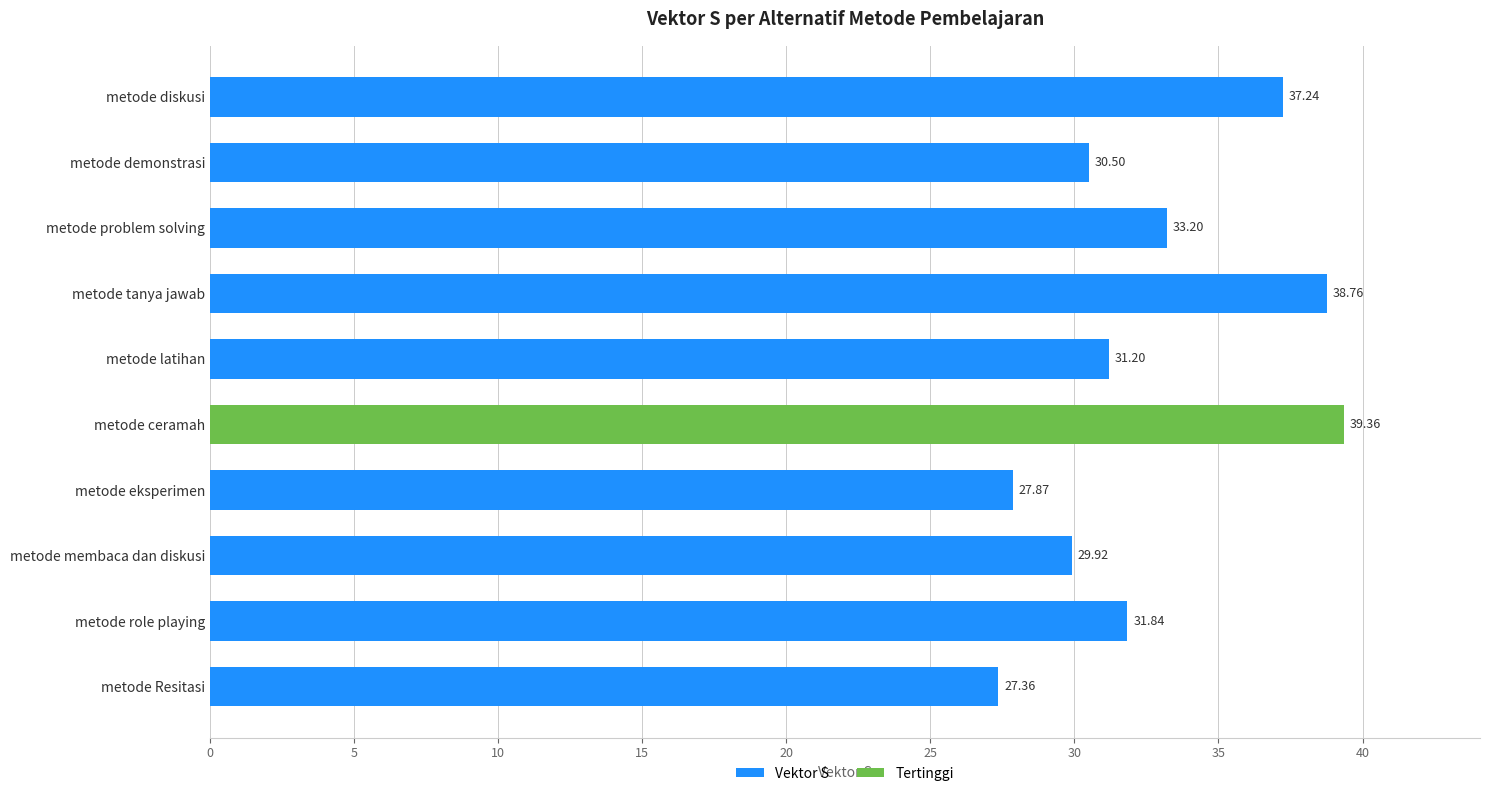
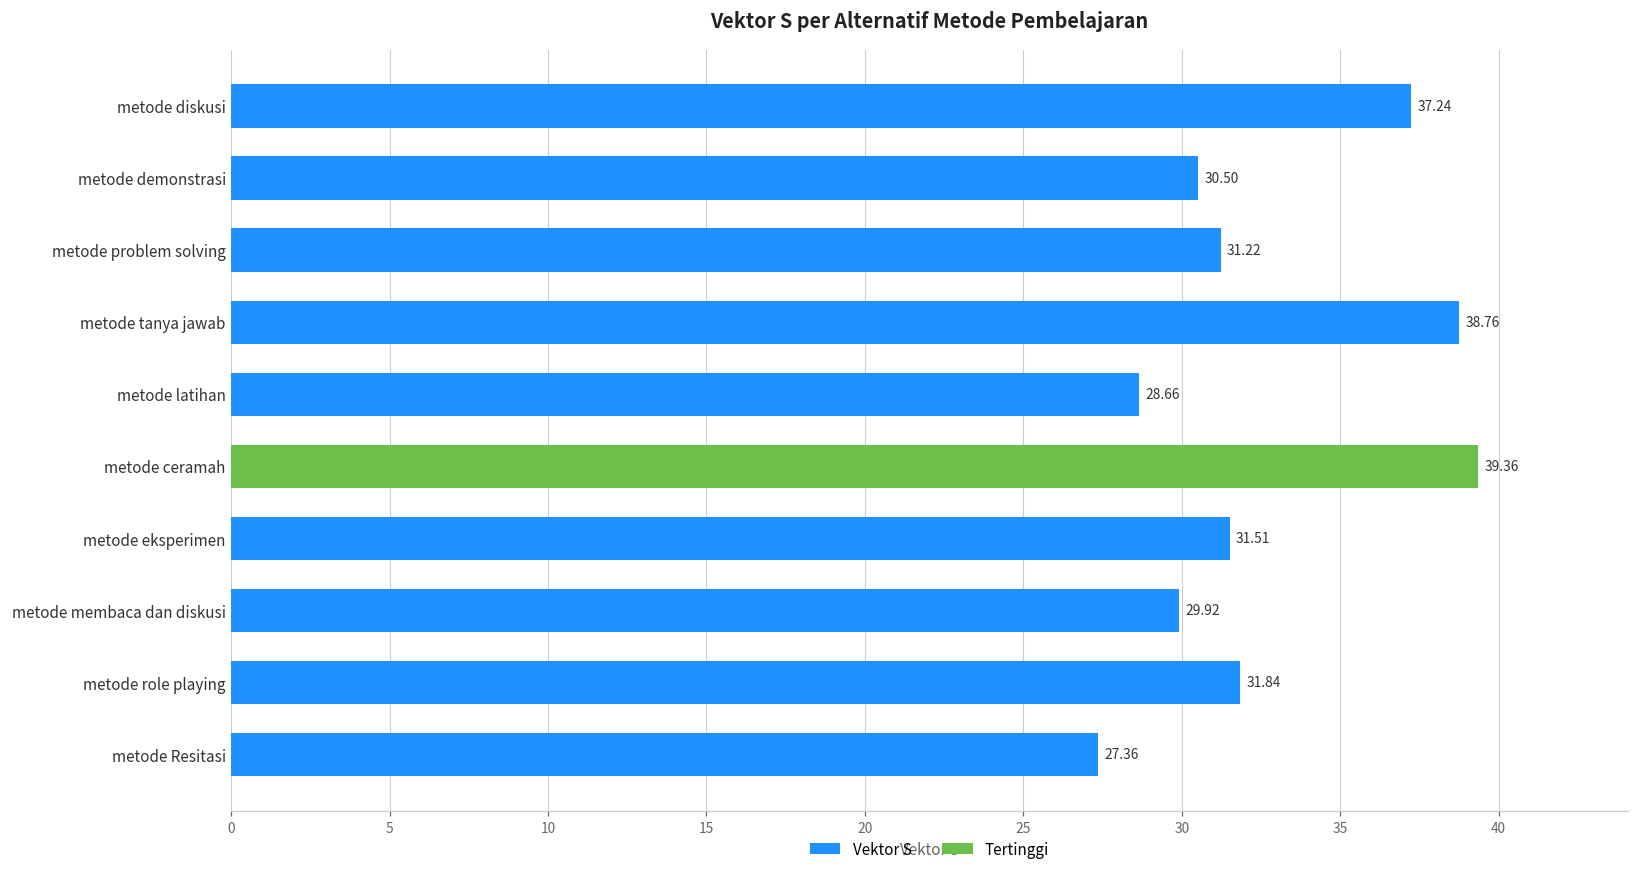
metode problem solving: 33.20 -> 31.22
metode latihan: 31.20 -> 28.66
metode eksperimen: 27.87 -> 31.51
